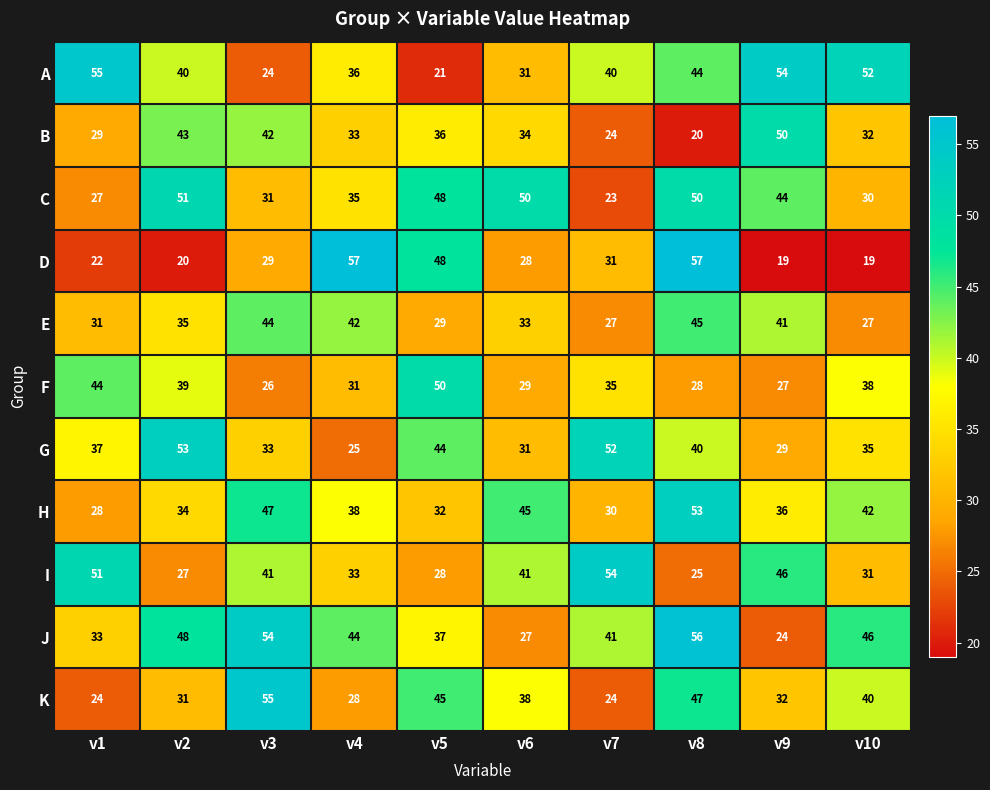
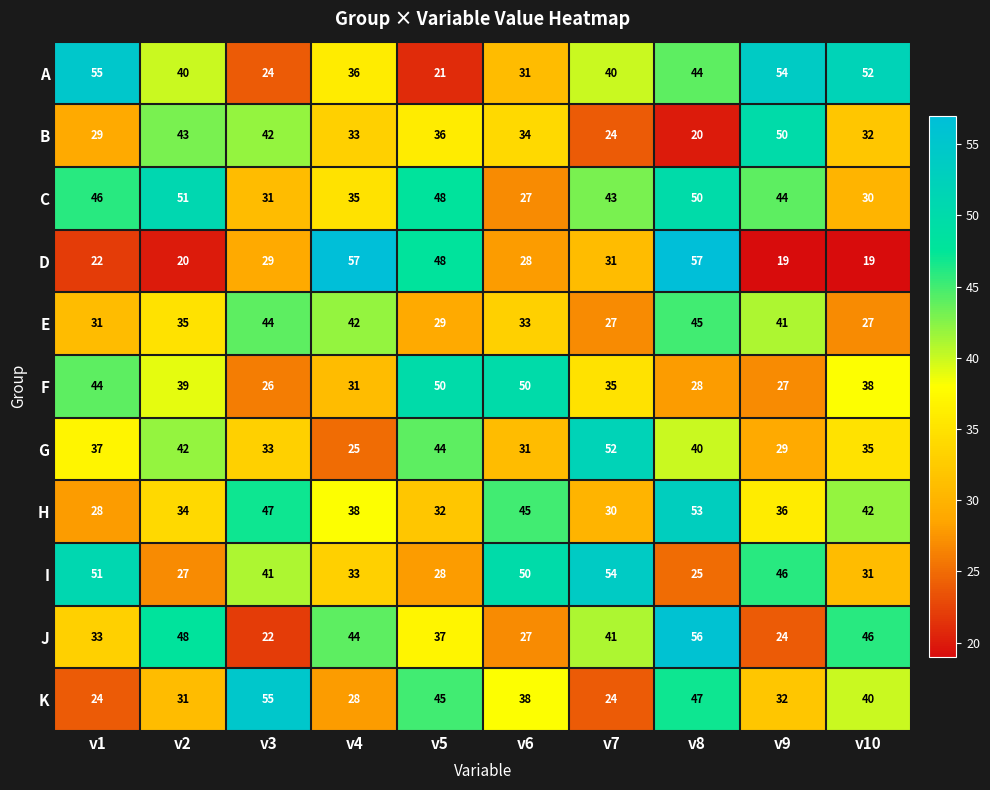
C, v1: 27 -> 46
C, v6: 50 -> 27
C, v7: 23 -> 43
F, v6: 29 -> 50
G, v2: 53 -> 42
I, v6: 41 -> 50
J, v3: 54 -> 22
